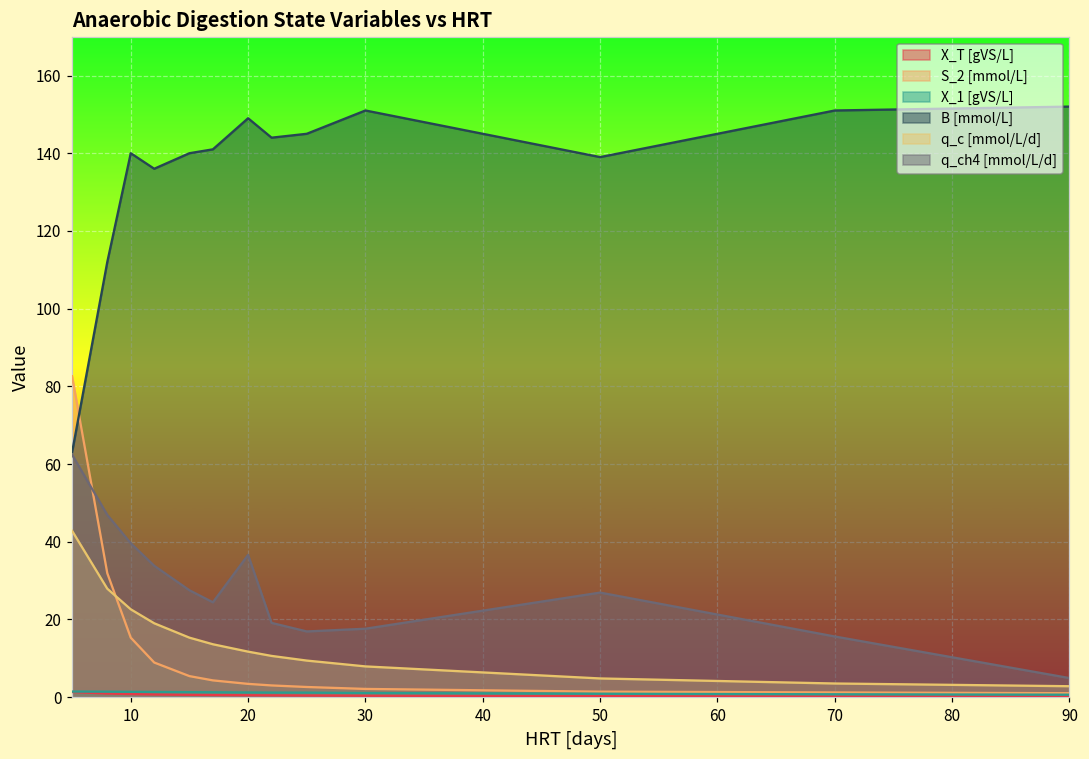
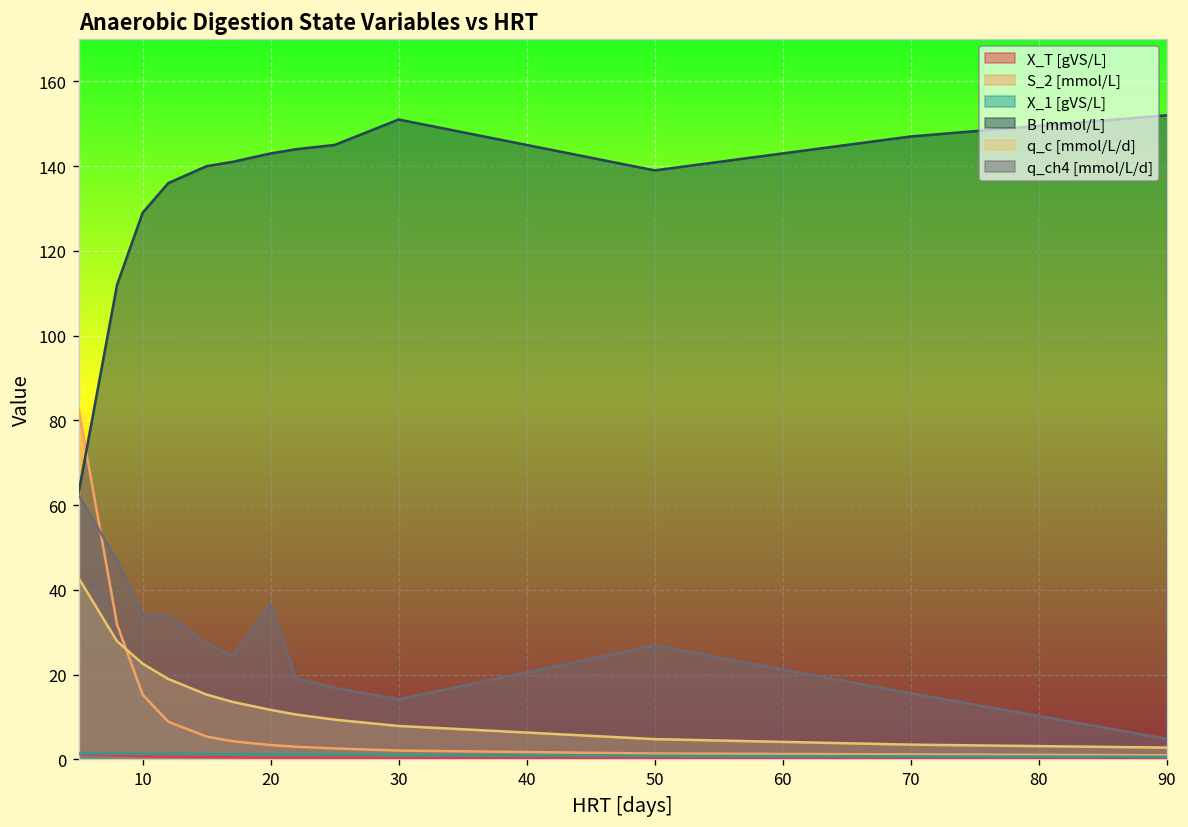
B [mmol/L], 10: 140 -> 129
q_ch4 [mmol/L/d], 10: 40 -> 34
B [mmol/L], 20: 149 -> 143
q_ch4 [mmol/L/d], 30: 18 -> 14
B [mmol/L], 70: 151 -> 147
